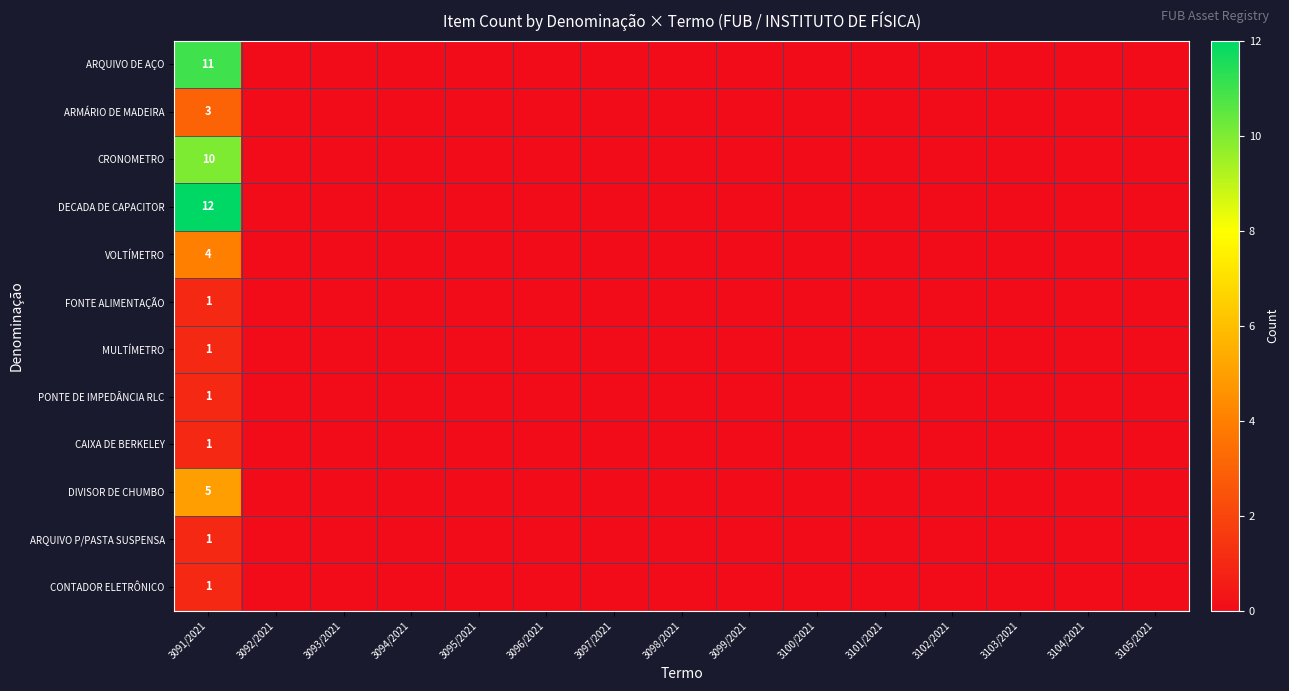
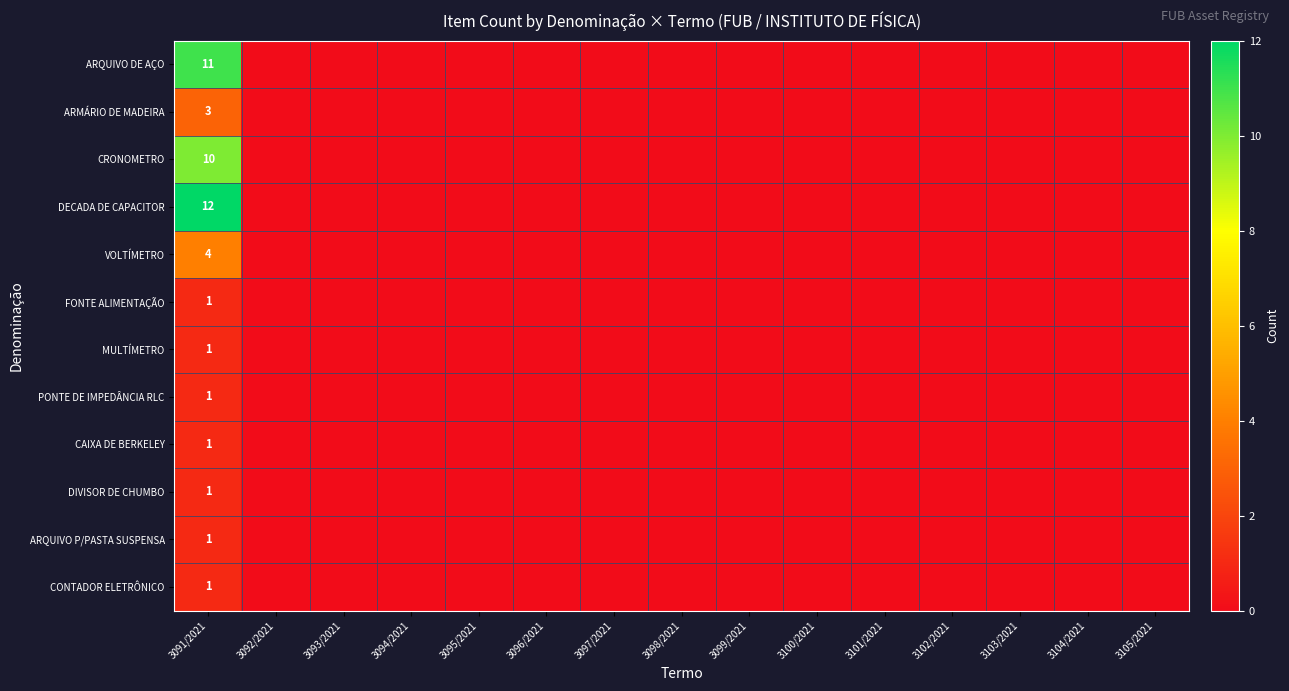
DIVISOR DE CHUMBO, 3091/2021: 5 -> 1
